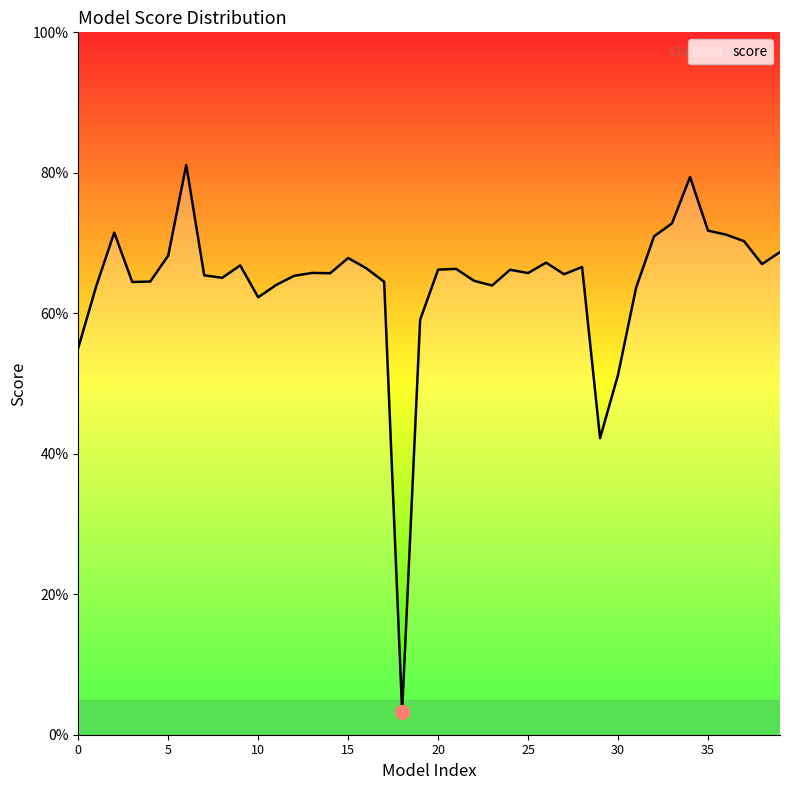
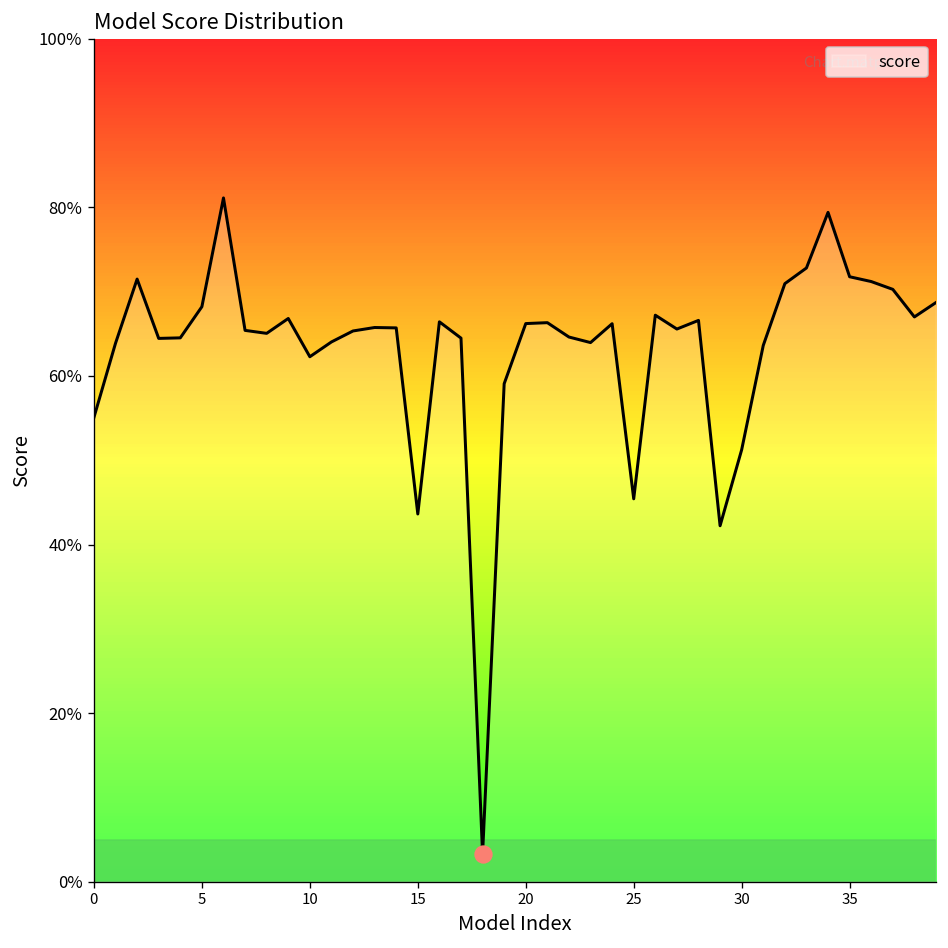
score, 15: 68% -> 44%
score, 25: 66% -> 45%
